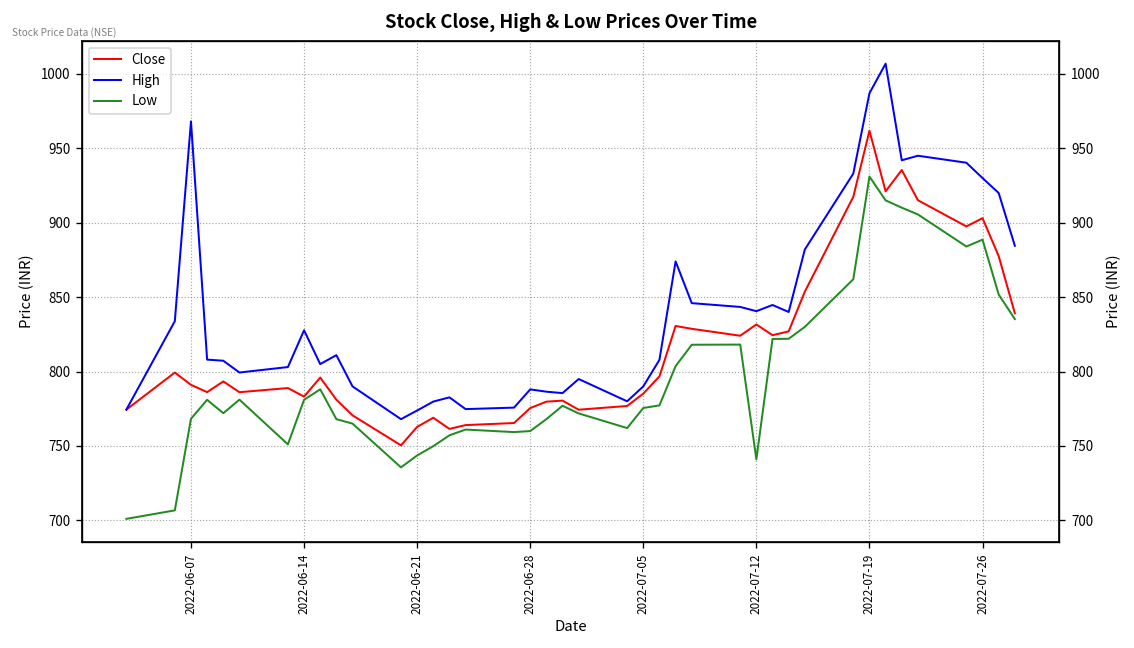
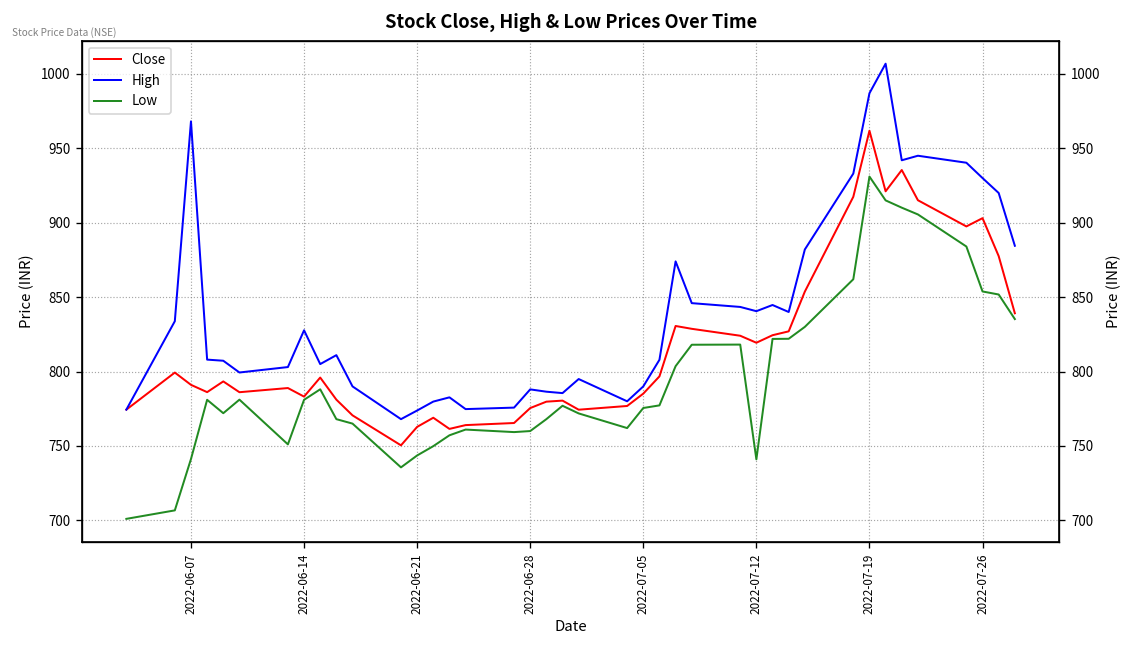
Low, 2022-06-07: 768 -> 741
Close, 2022-07-12: 832 -> 819
Low, 2022-07-26: 889 -> 854
